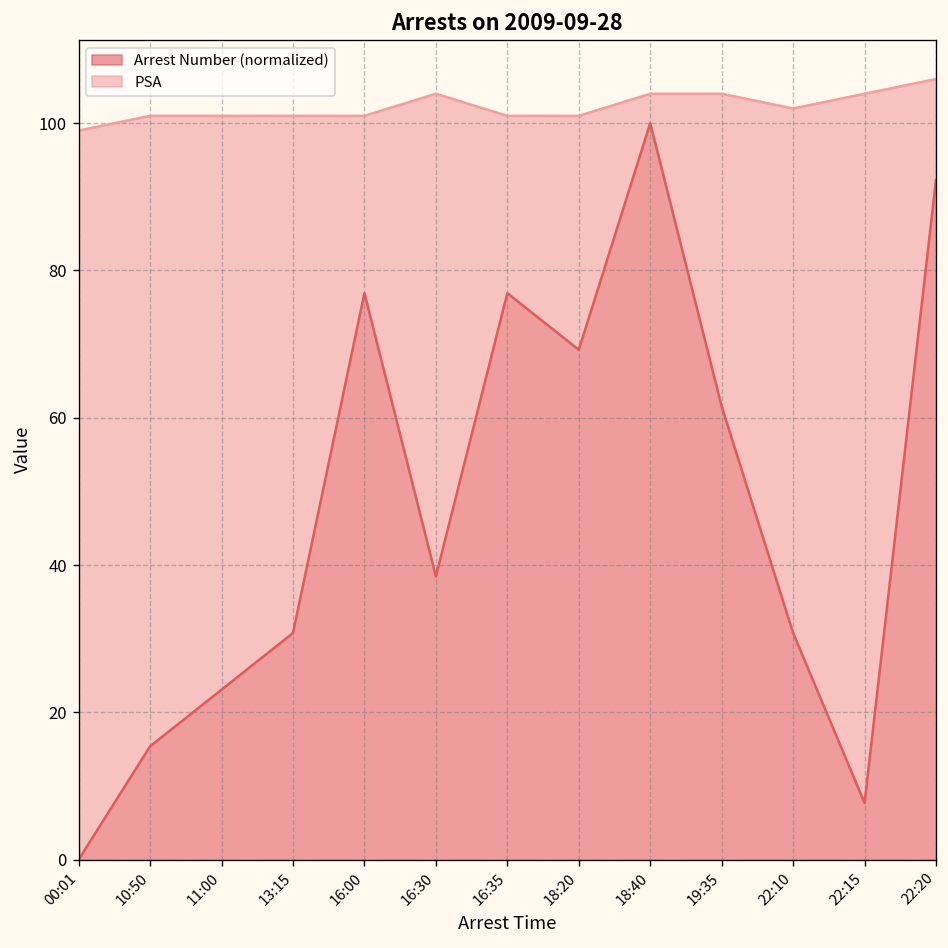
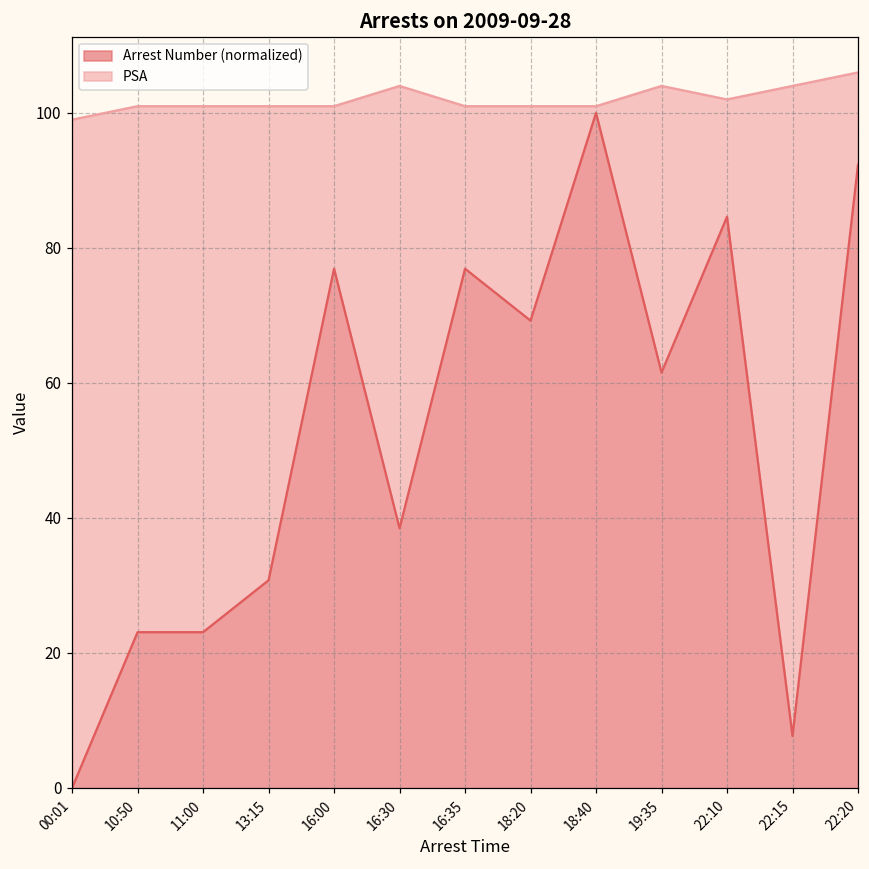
Arrest Number (normalized), 10:50: 15 -> 23
PSA, 18:40: 104 -> 101
Arrest Number (normalized), 22:10: 31 -> 85
